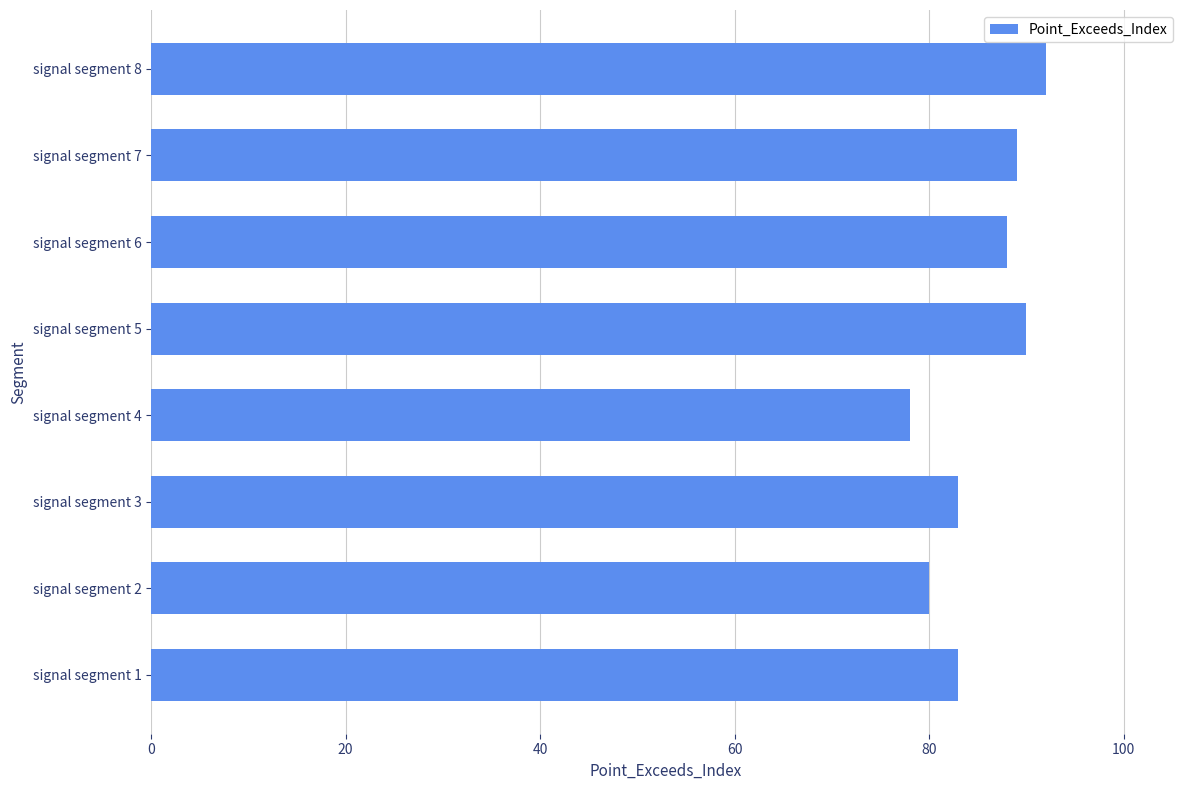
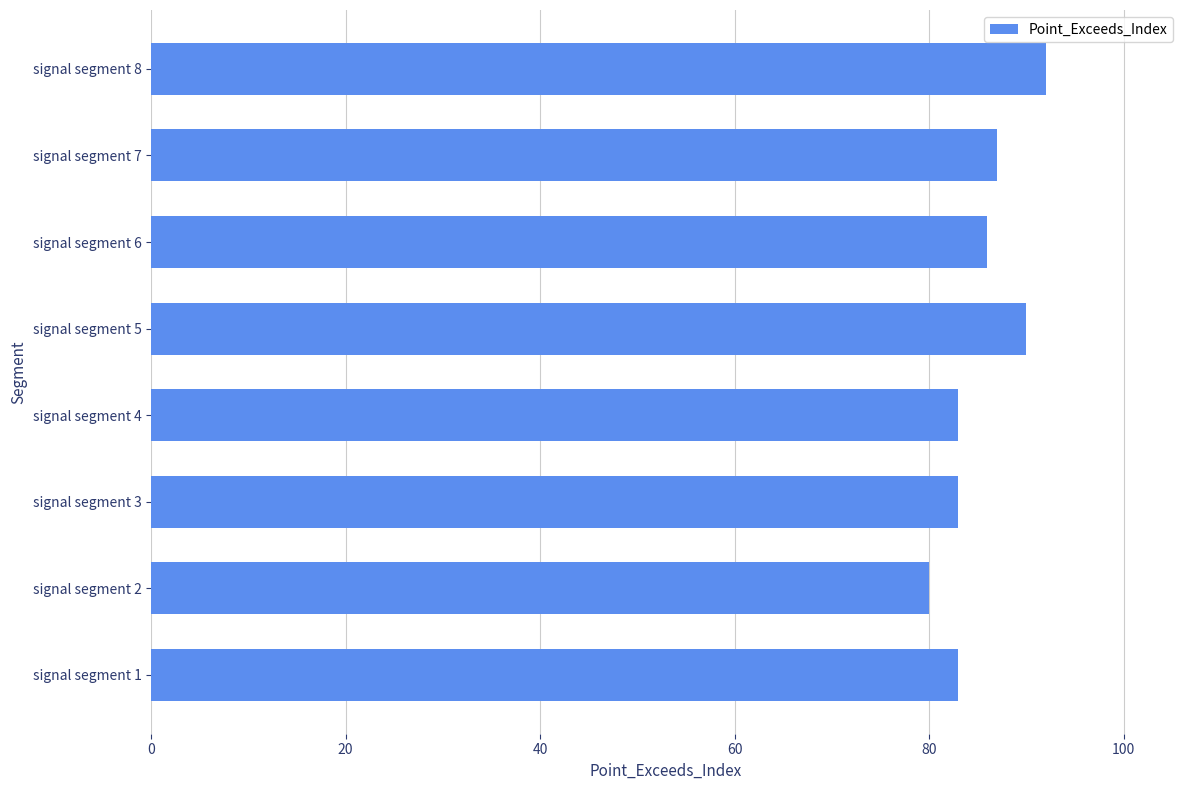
signal segment 7: 89 -> 87
signal segment 6: 88 -> 86
signal segment 4: 78 -> 83
